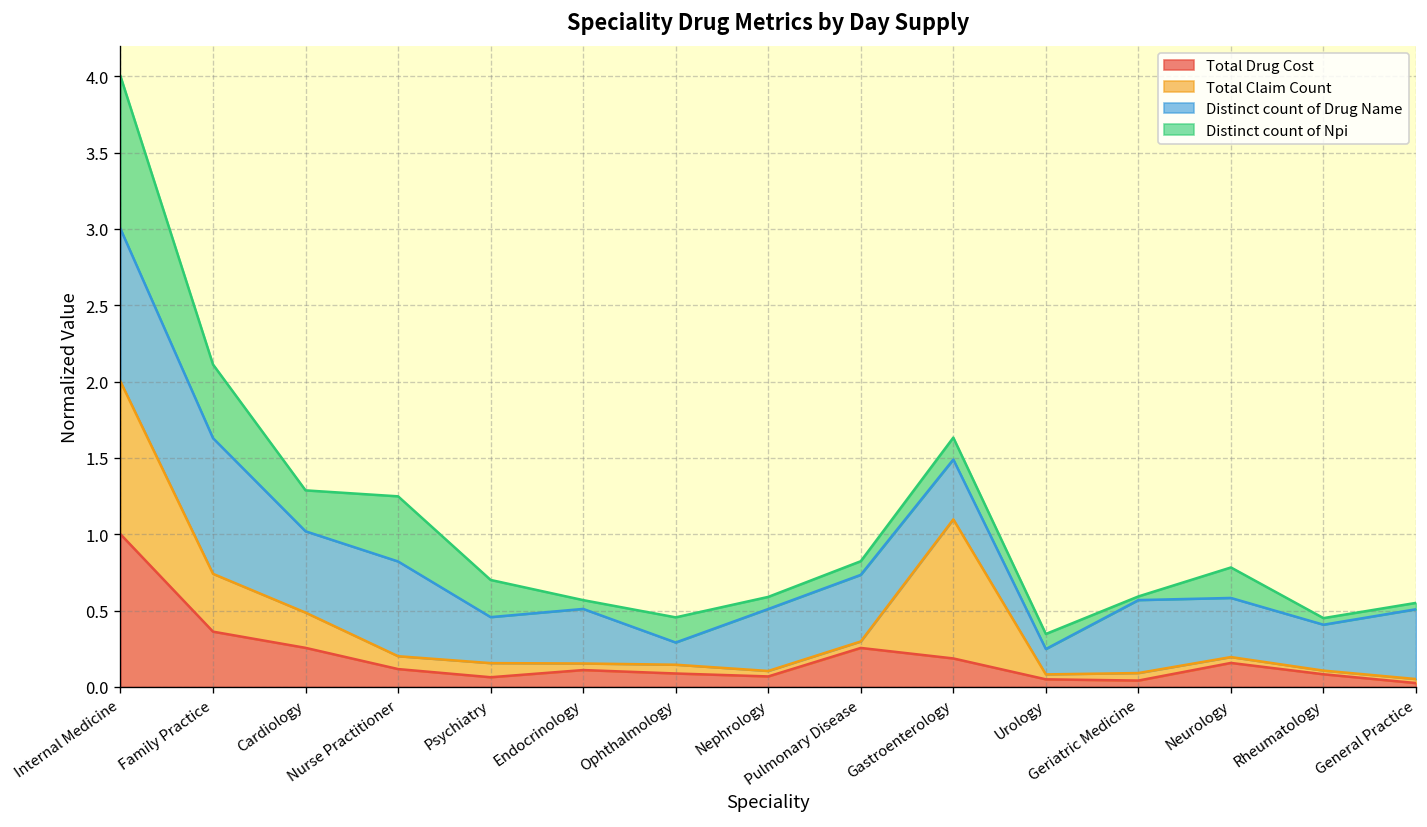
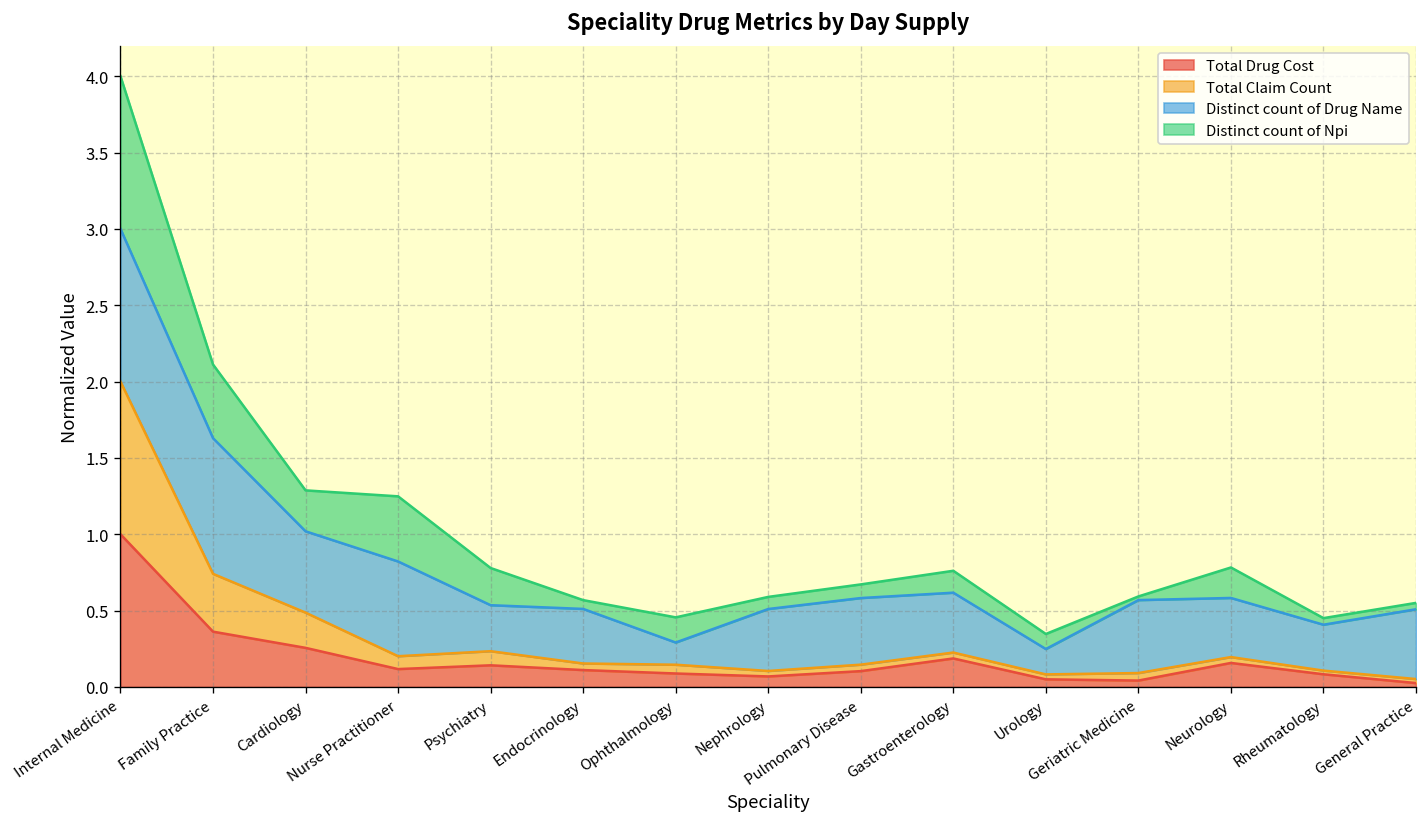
Total Drug Cost, Psychiatry: 0.06 -> 0.14
Total Drug Cost, Pulmonary Disease: 0.26 -> 0.10
Total Claim Count, Gastroenterology: 0.91 -> 0.04
